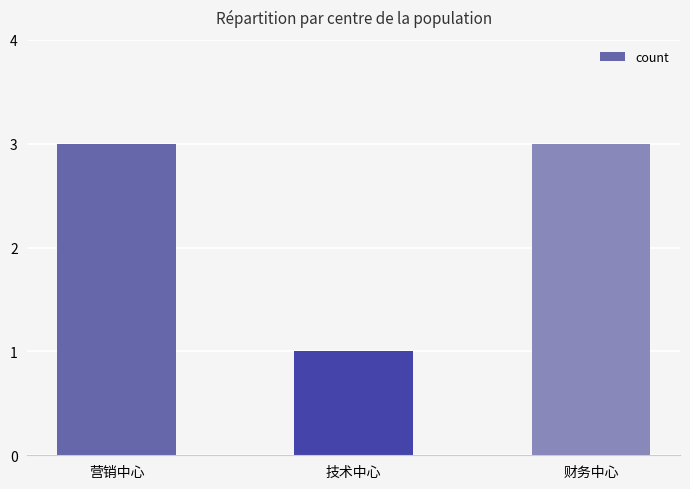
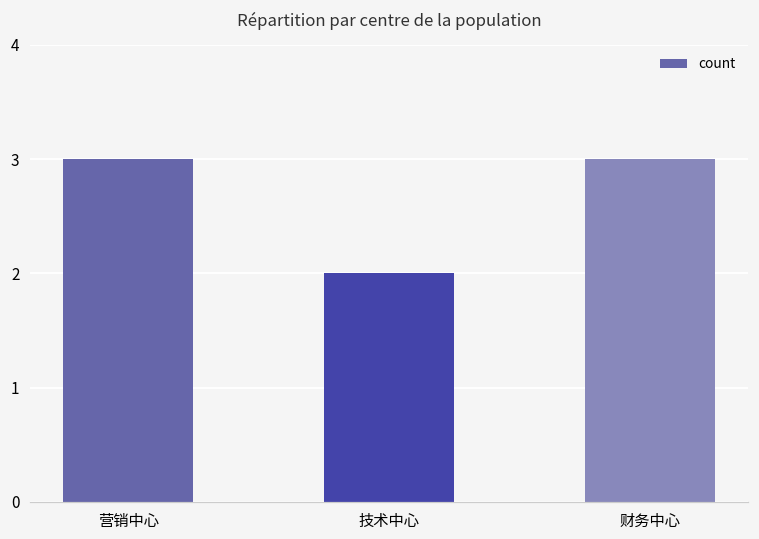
技术中心: 1 -> 2
